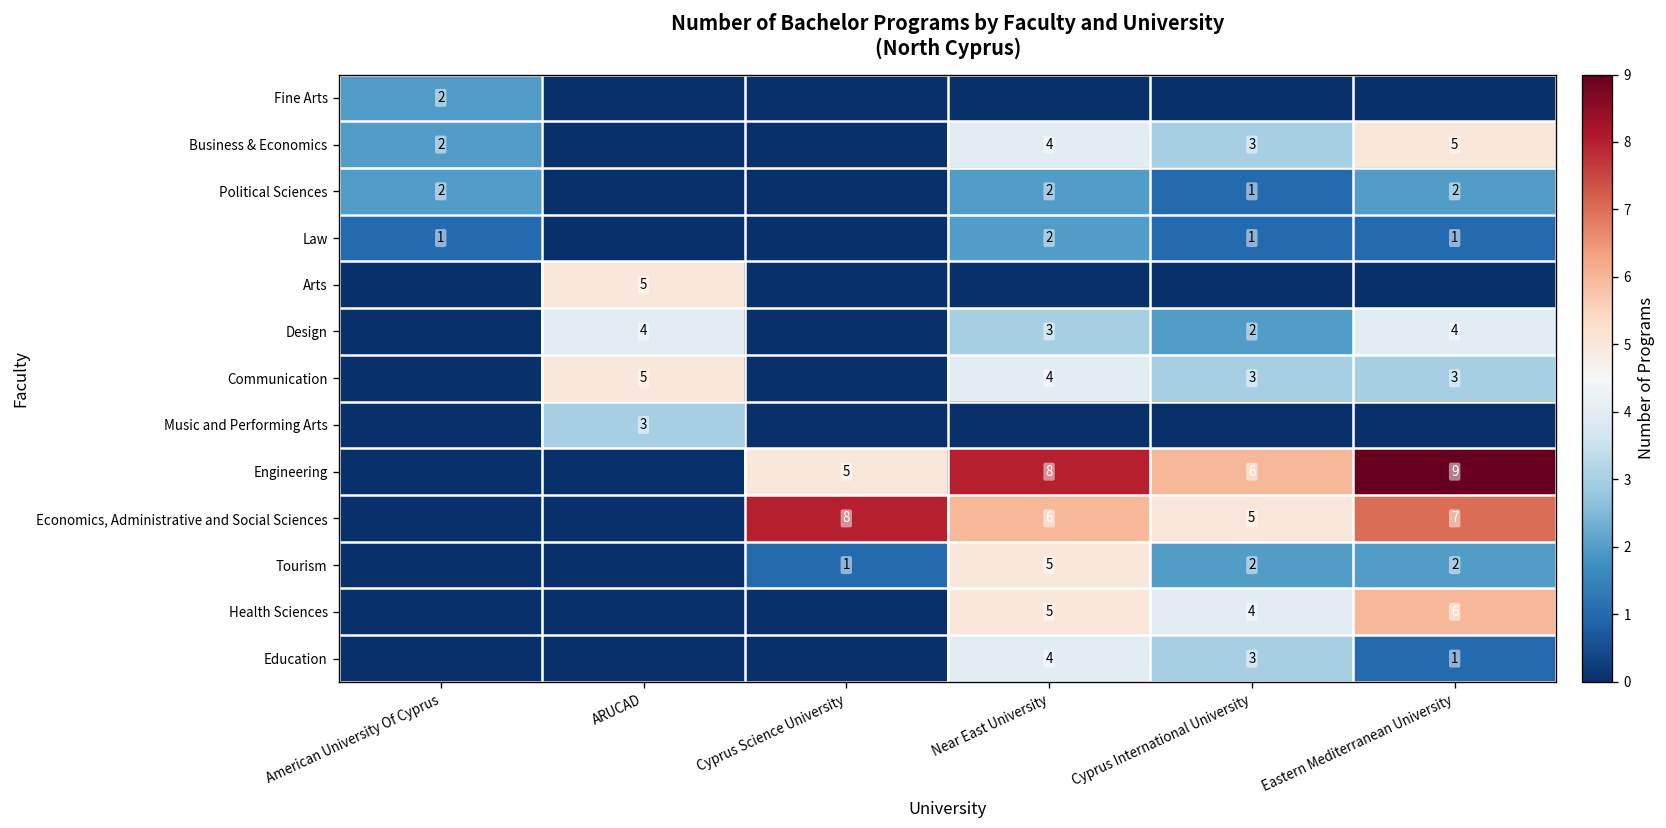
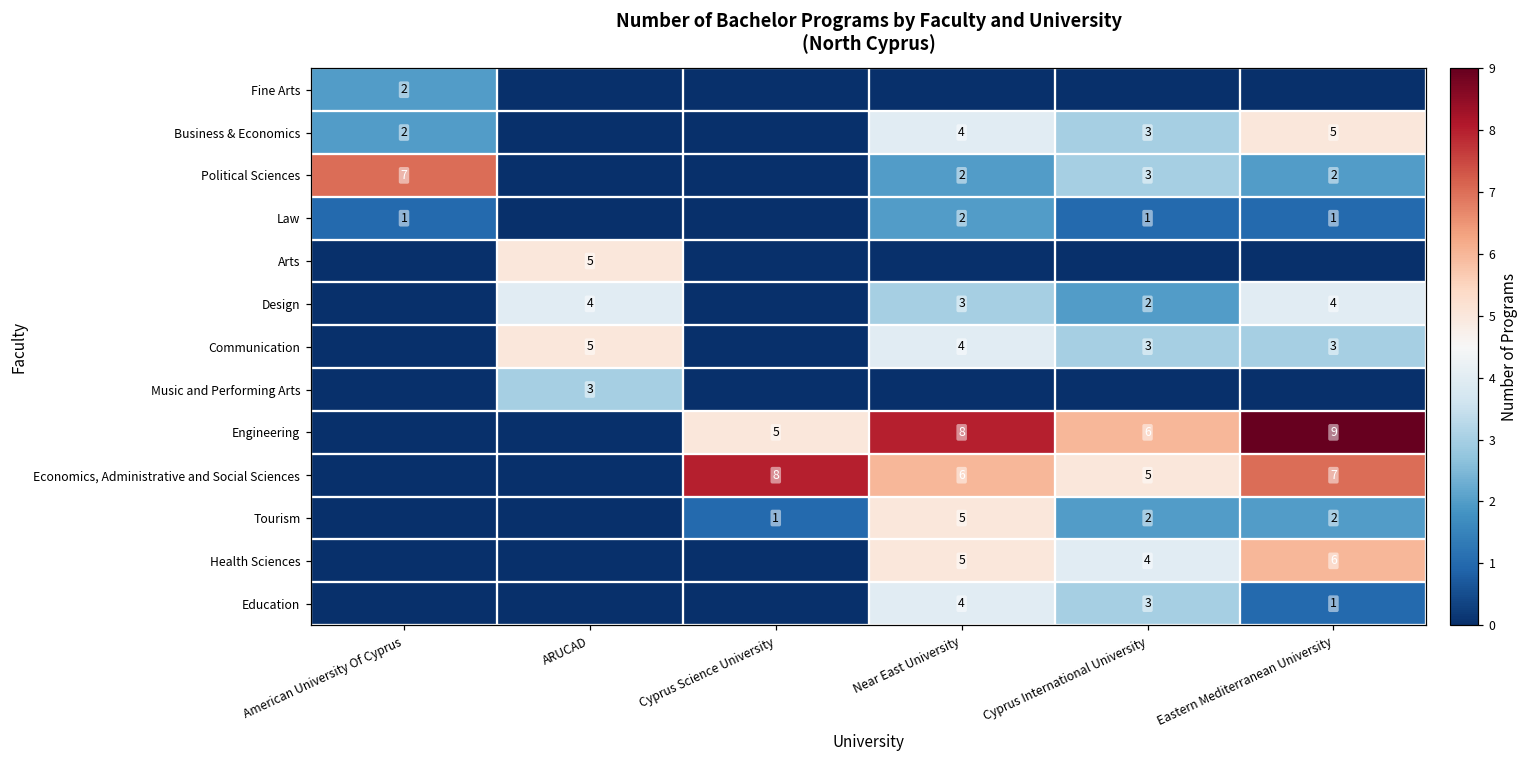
Political Sciences, American University Of Cyprus: 2 -> 7
Political Sciences, Cyprus International University: 1 -> 3
